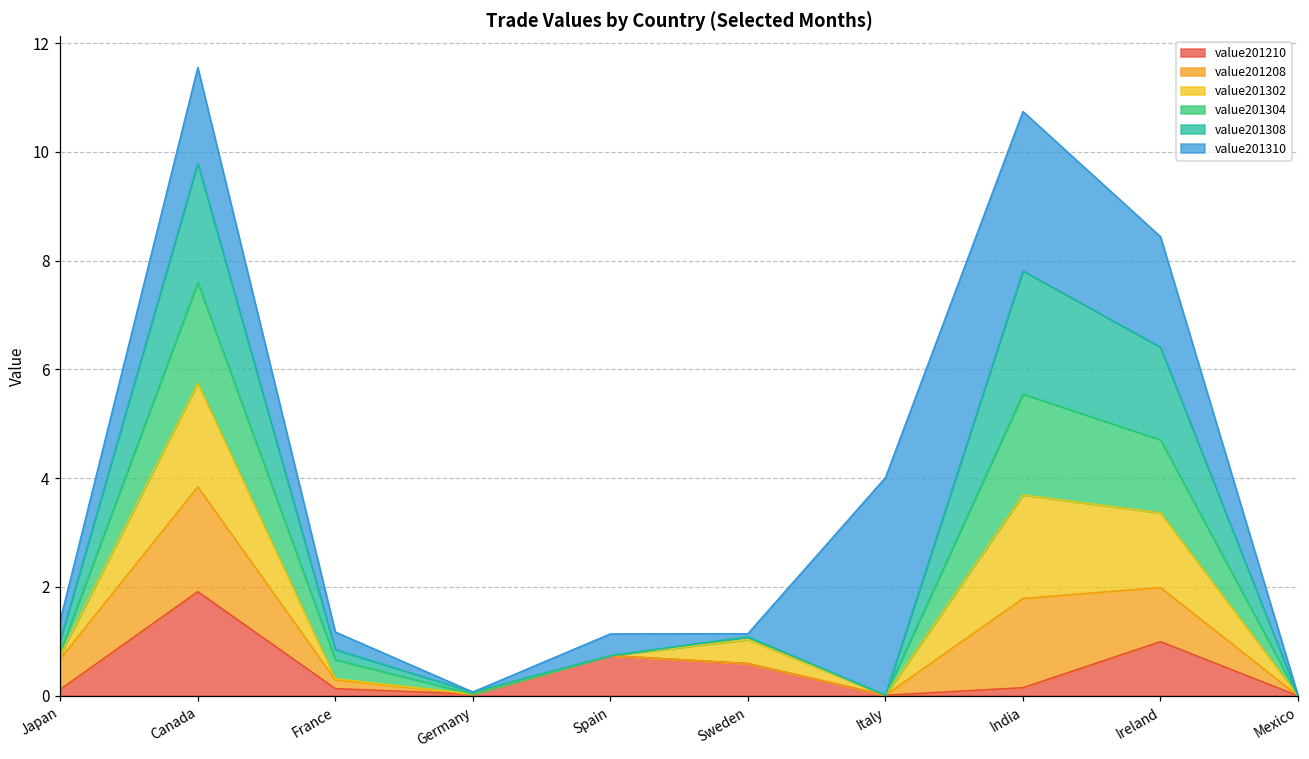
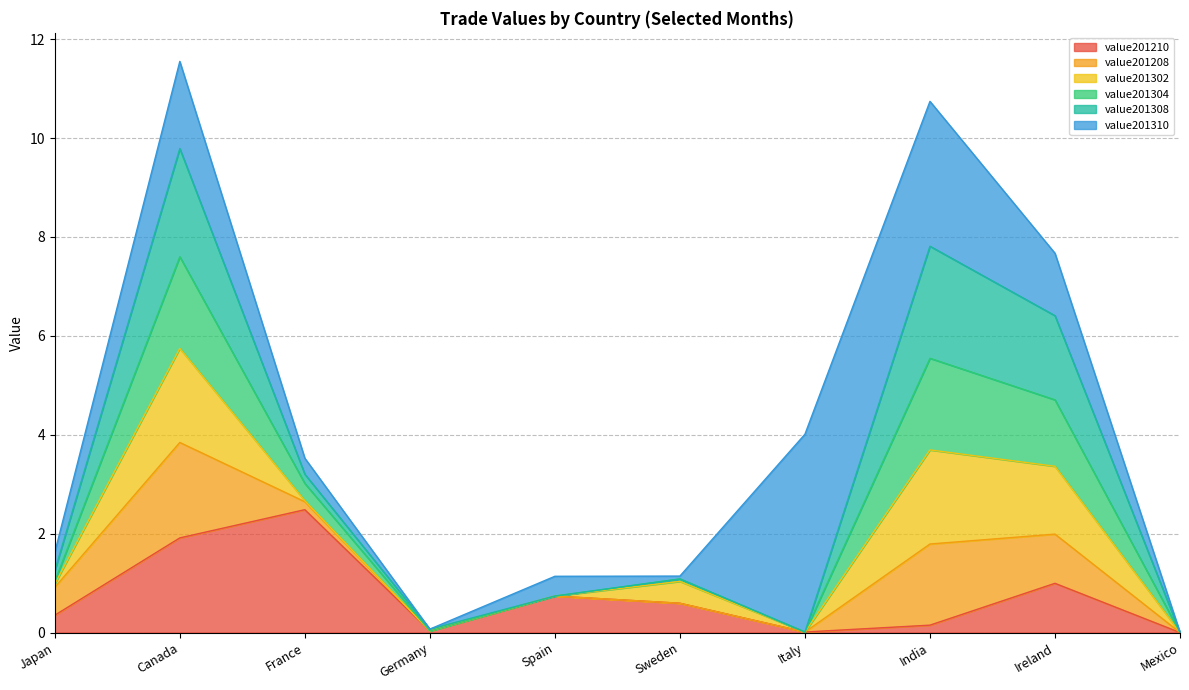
value201210, Japan: 0.1 -> 0.3
value201210, France: 0.1 -> 2.5
value201310, Ireland: 2.0 -> 1.3
